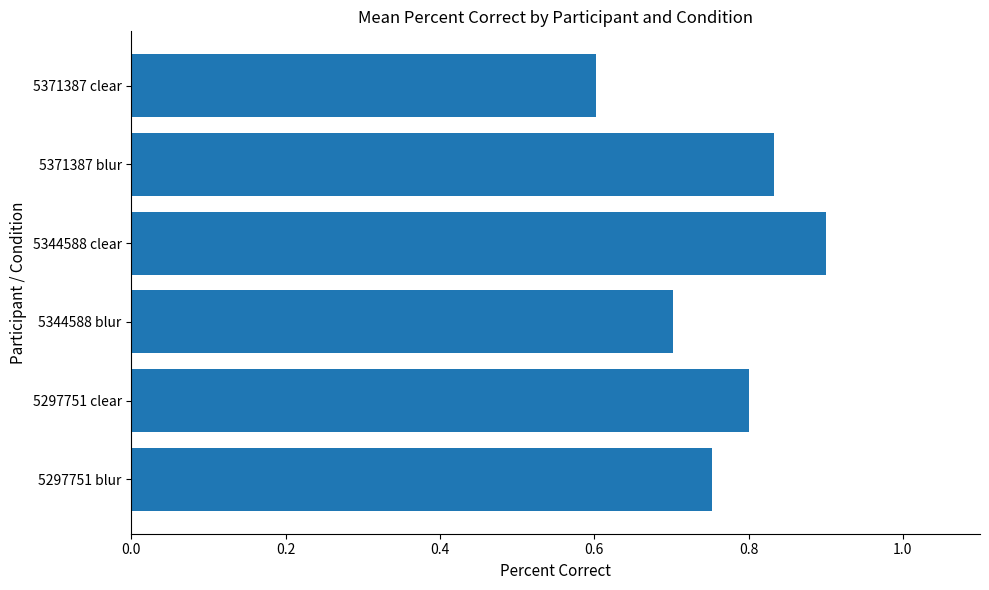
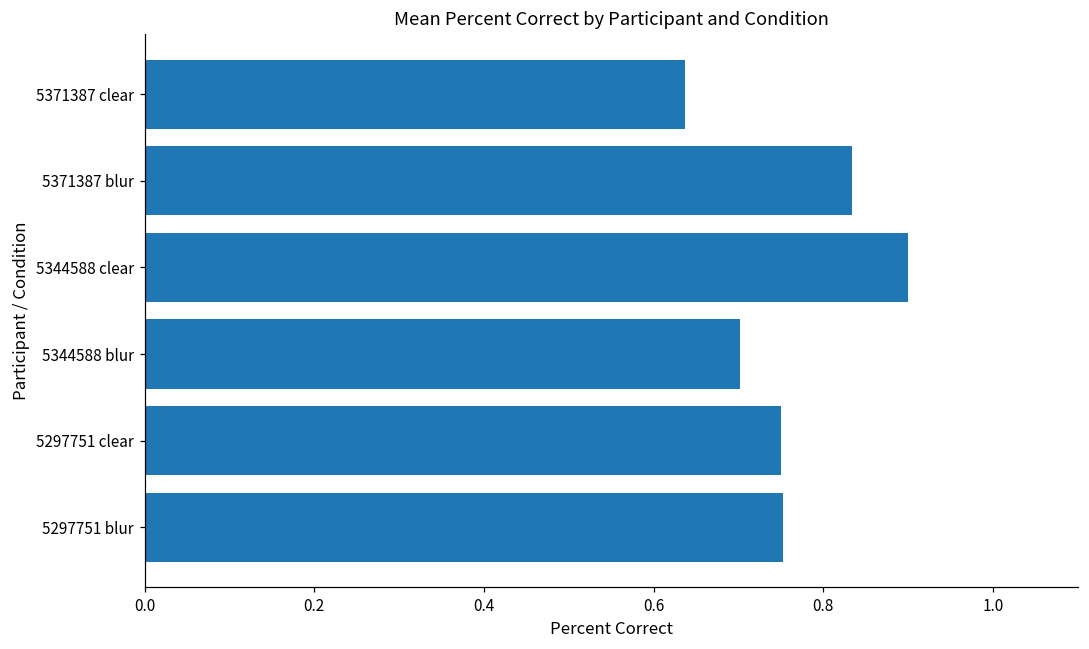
5371387 clear: 0.60 -> 0.64
5297751 clear: 0.80 -> 0.75
